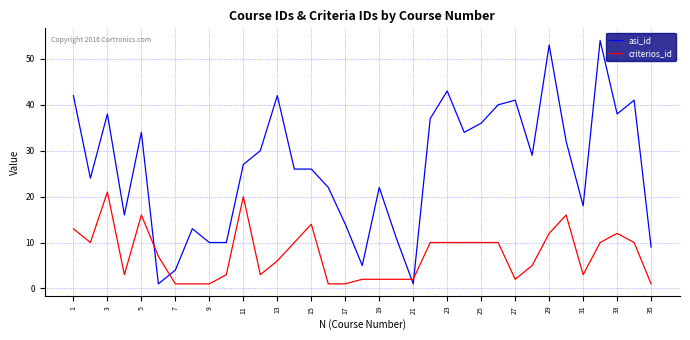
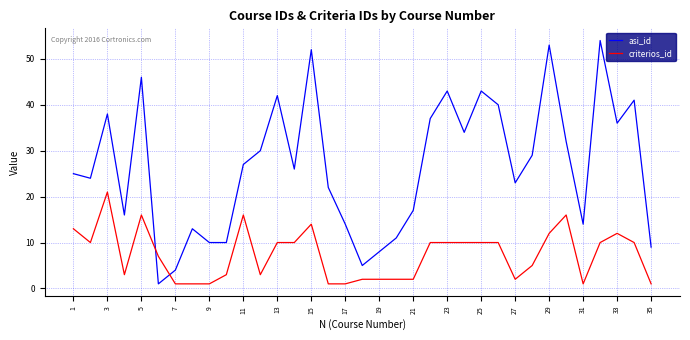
asi_id, 1: 42 -> 25
asi_id, 5: 34 -> 46
criterios_id, 11: 20 -> 16
criterios_id, 13: 6 -> 10
asi_id, 15: 26 -> 52
asi_id, 19: 22 -> 8
asi_id, 21: 1 -> 17
asi_id, 25: 36 -> 43
asi_id, 27: 41 -> 23
asi_id, 31: 18 -> 14
criterios_id, 31: 3 -> 1
asi_id, 33: 38 -> 36
